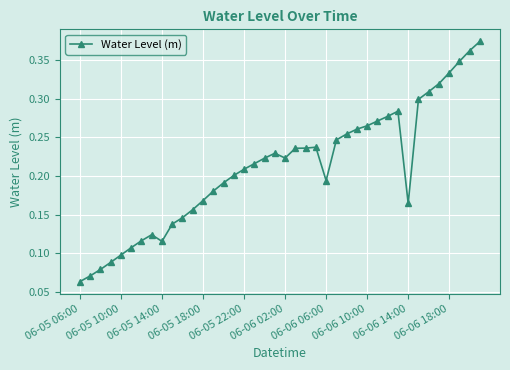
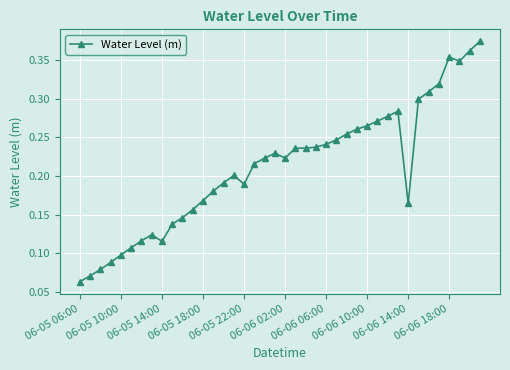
06-05 22:00: 0.21 -> 0.19
06-06 06:00: 0.19 -> 0.24
06-06 18:00: 0.33 -> 0.35
